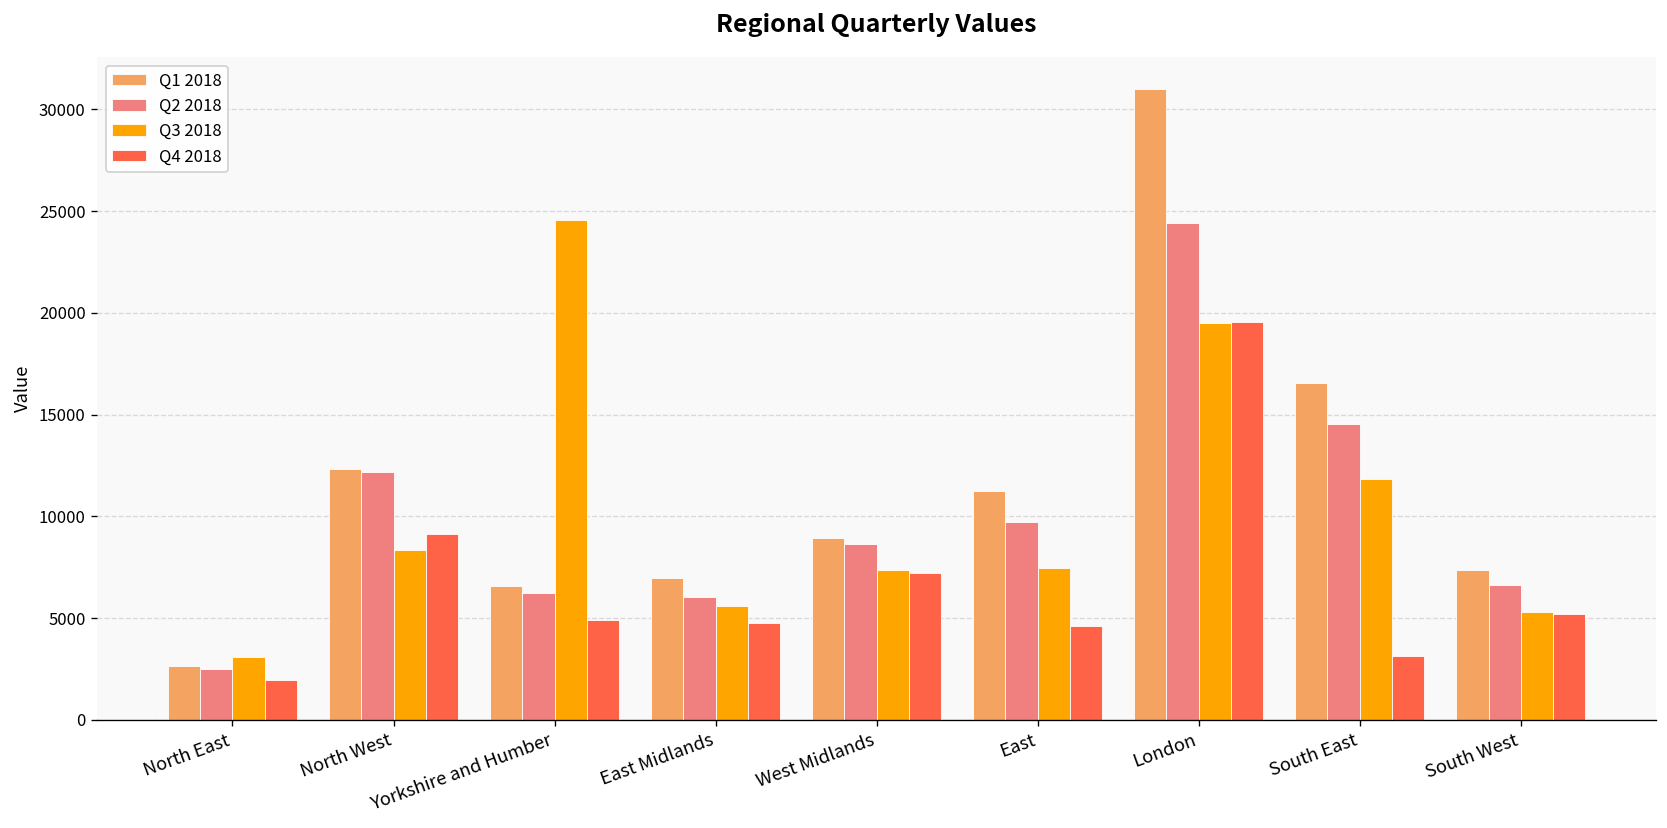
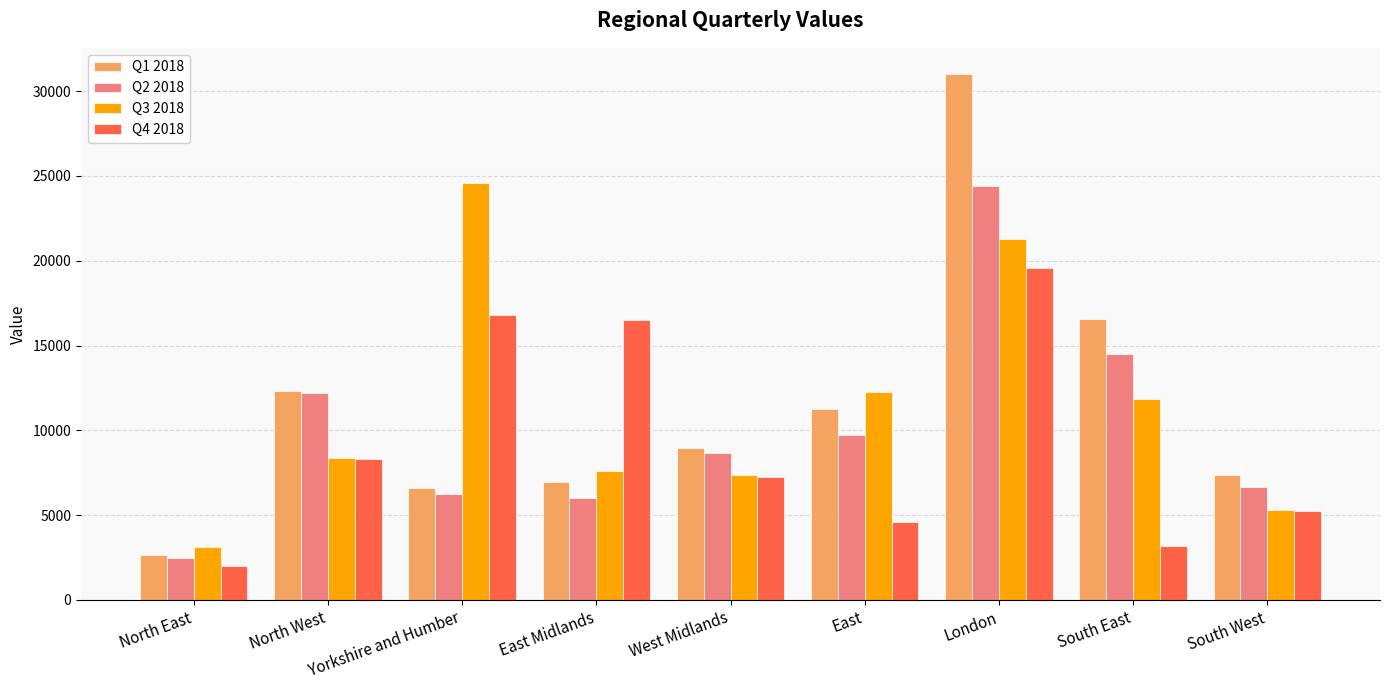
Q4 2018, North West: 9100 -> 8300
Q4 2018, Yorkshire and Humber: 4900 -> 16800
Q3 2018, East Midlands: 5600 -> 7600
Q4 2018, East Midlands: 4800 -> 16500
Q3 2018, East: 7500 -> 12300
Q3 2018, London: 19500 -> 21300
